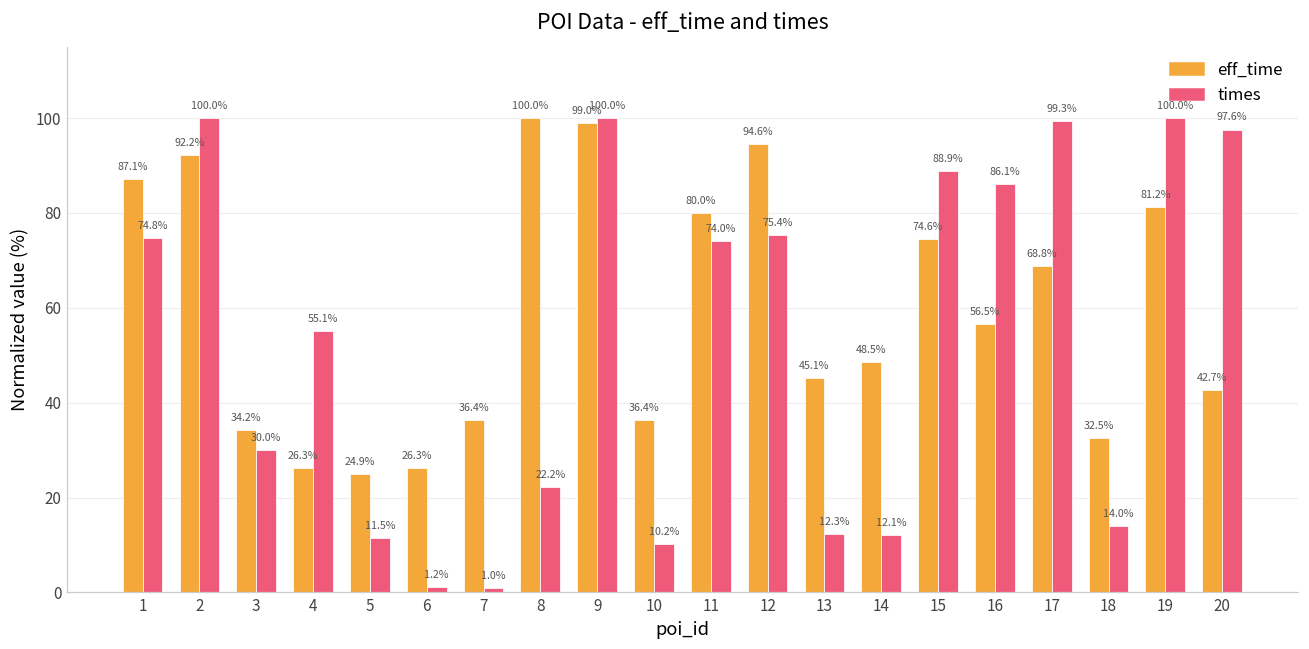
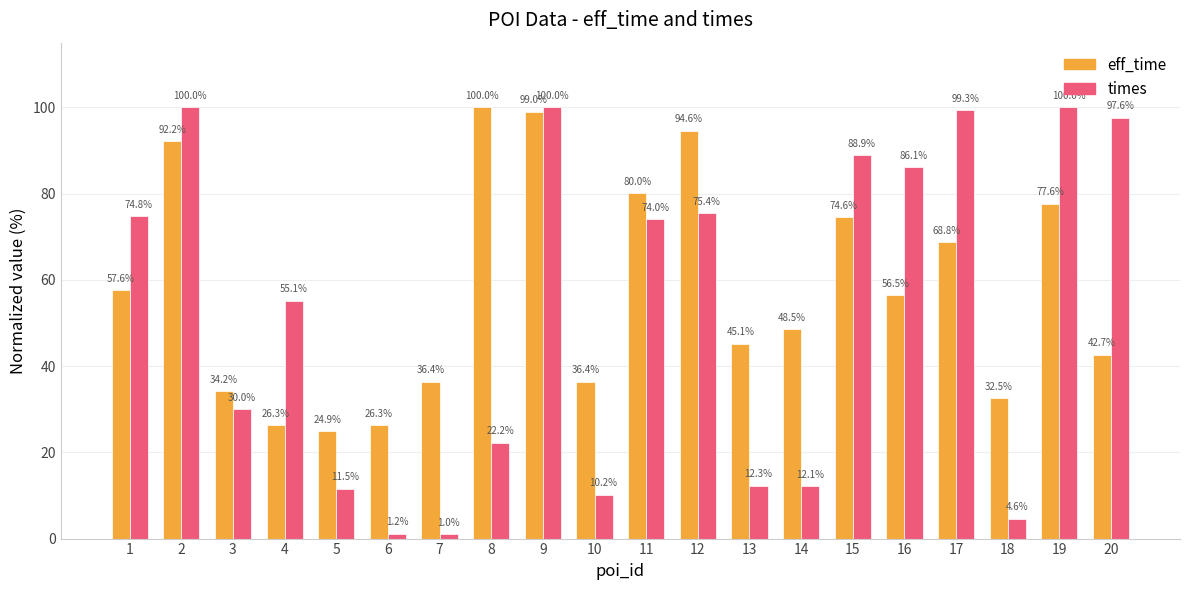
eff_time, 1: 87.1% -> 57.6%
times, 18: 14.0% -> 4.6%
eff_time, 19: 81.2% -> 77.6%
